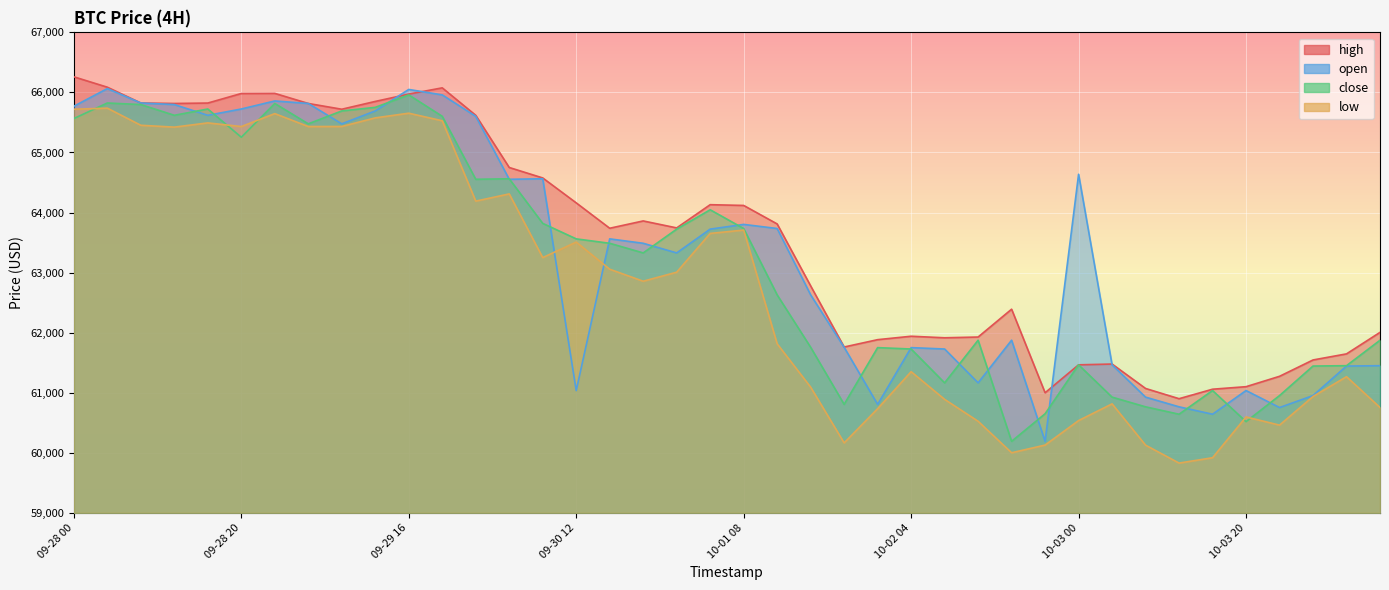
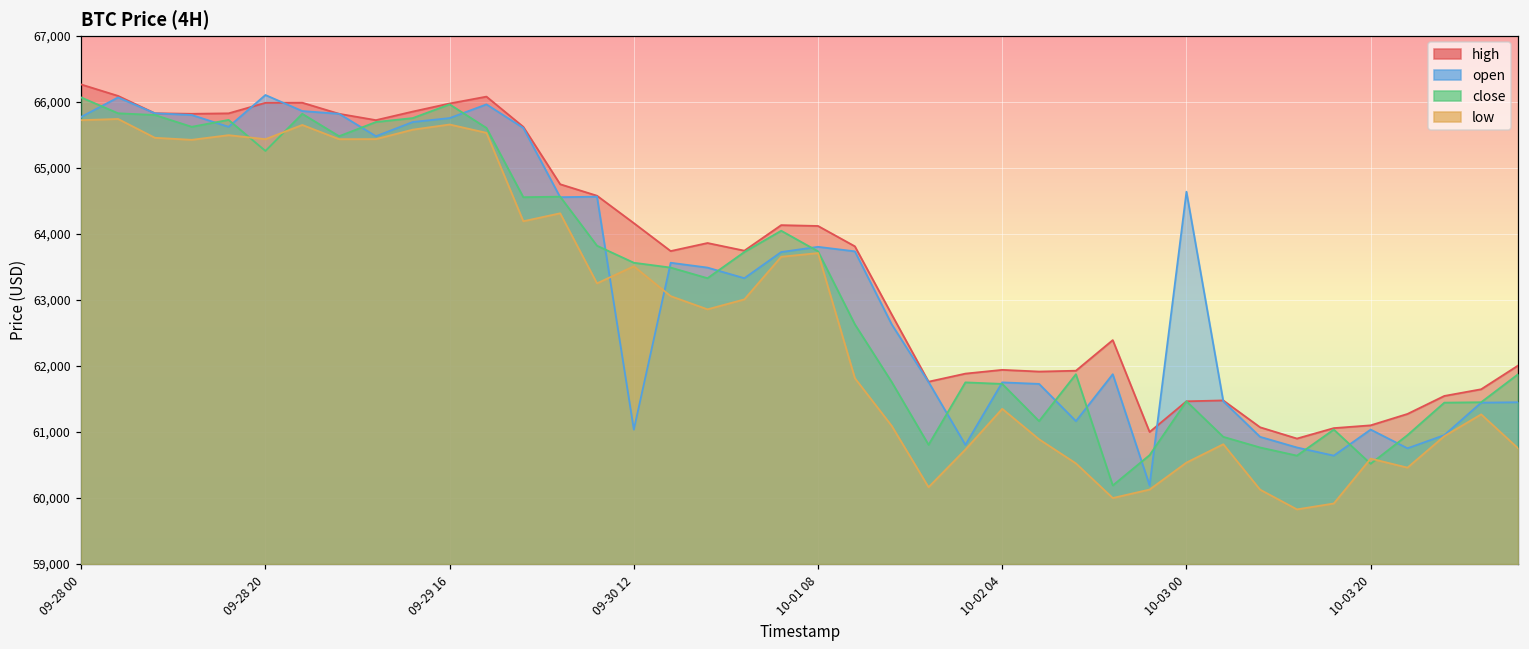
close, 09-28 00: 65,600 -> 66,100
open, 09-28 20: 65,700 -> 66,100
open, 09-29 16: 66,000 -> 65,800
